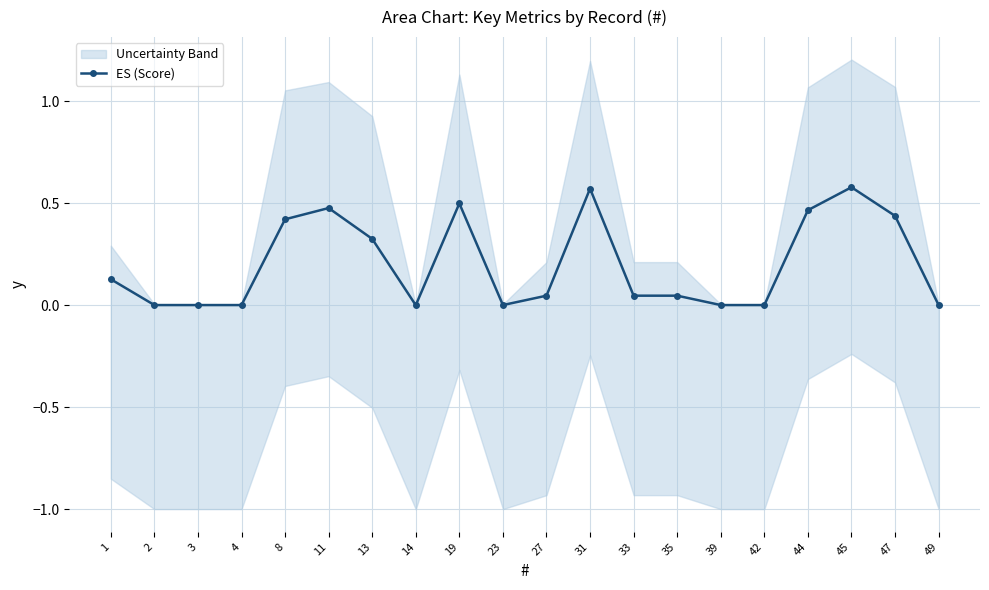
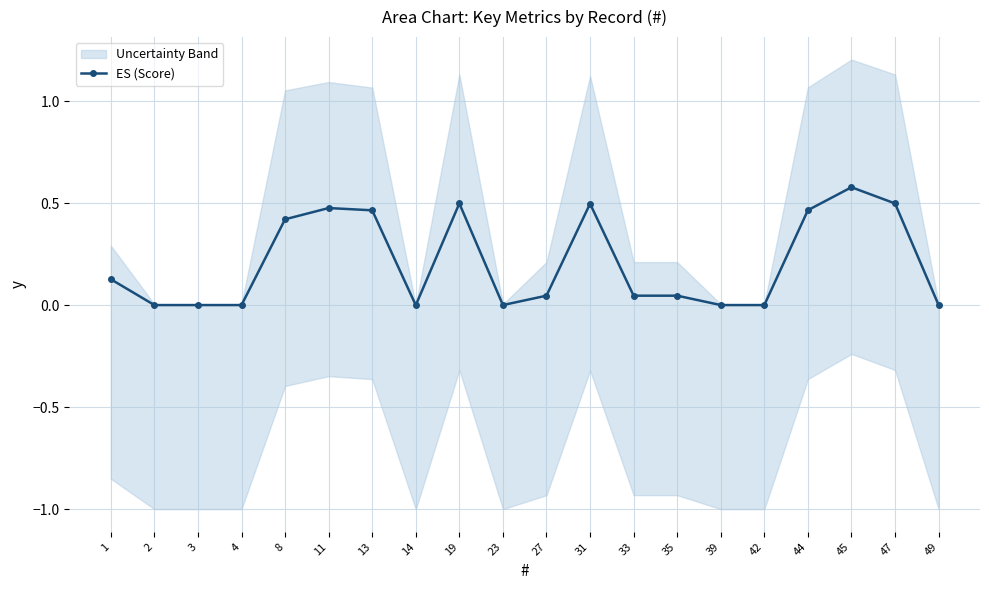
ES (Score), 13: 0.32 -> 0.46
ES (Score), 31: 0.57 -> 0.50
ES (Score), 47: 0.44 -> 0.50
